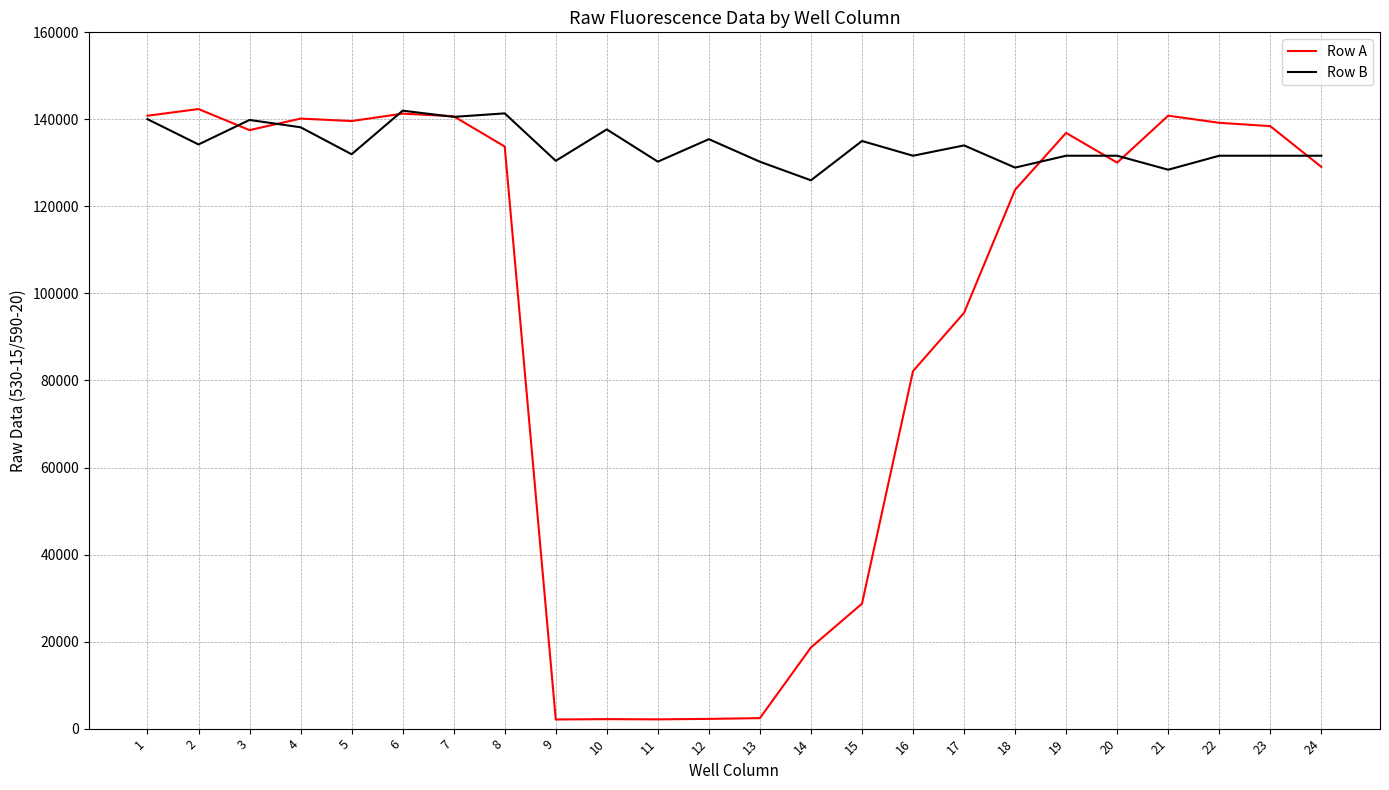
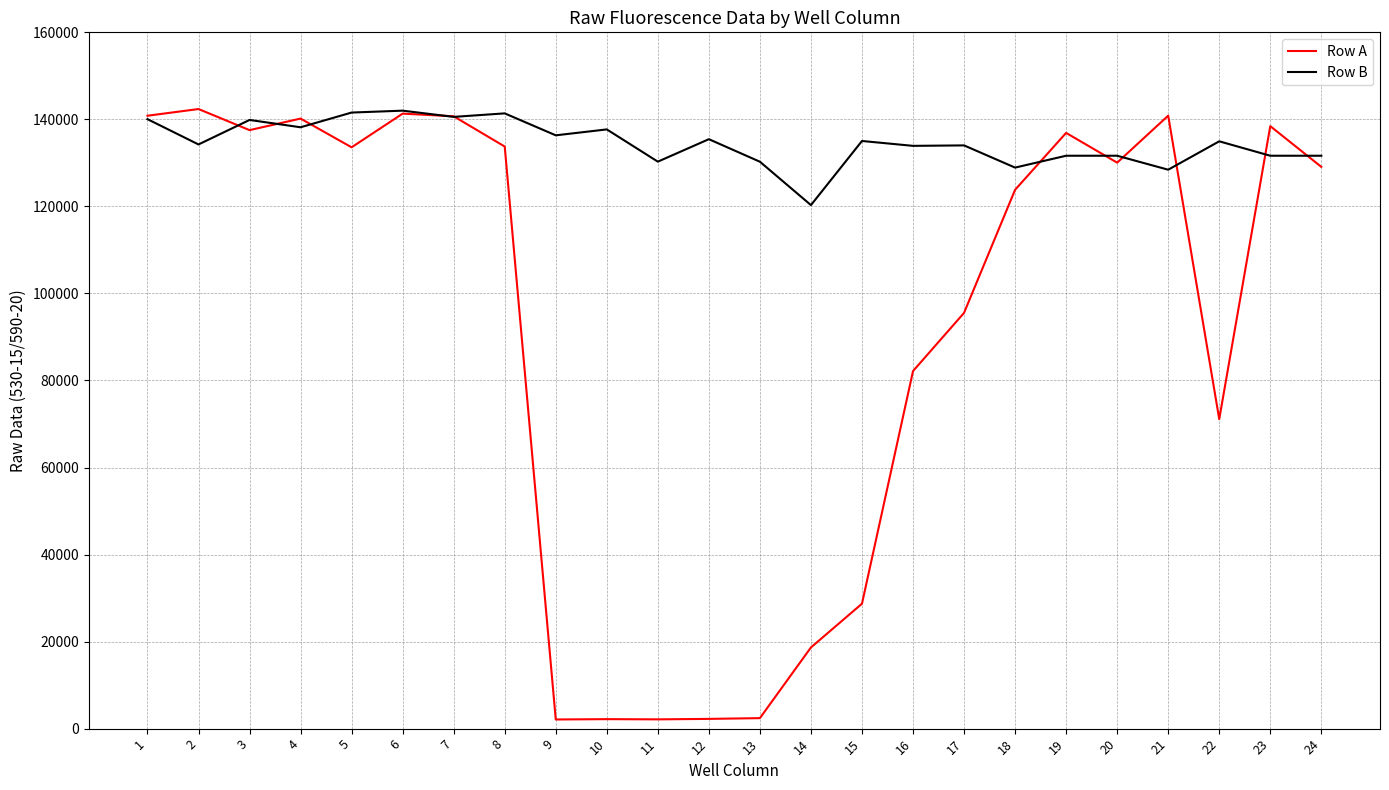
Row A, 5: 140000 -> 134000
Row B, 5: 132000 -> 142000
Row B, 9: 130000 -> 136000
Row B, 14: 126000 -> 120000
Row B, 16: 132000 -> 134000
Row A, 22: 139000 -> 71000
Row B, 22: 132000 -> 135000
